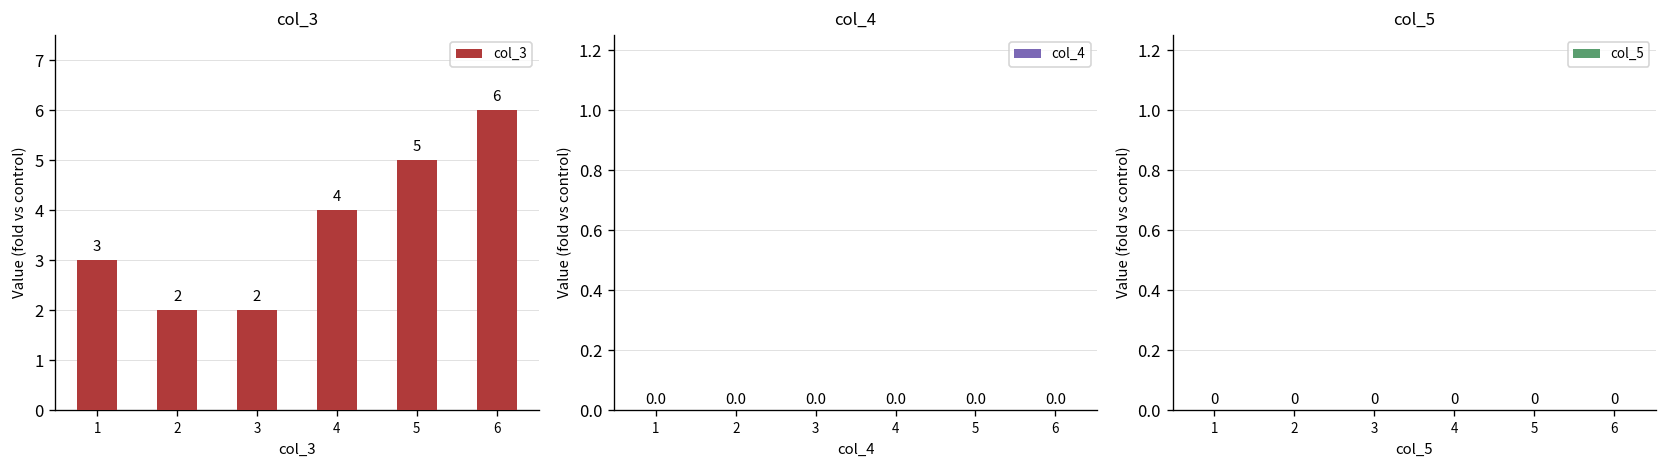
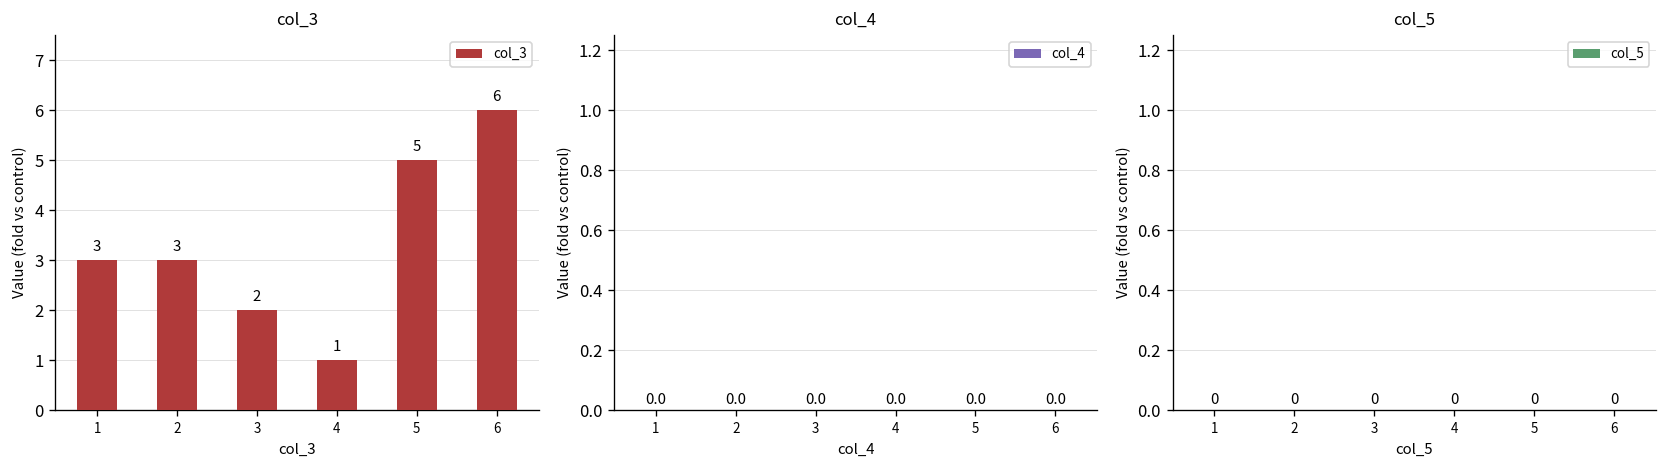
col_3, 2: 2 -> 3
col_3, 4: 4 -> 1
